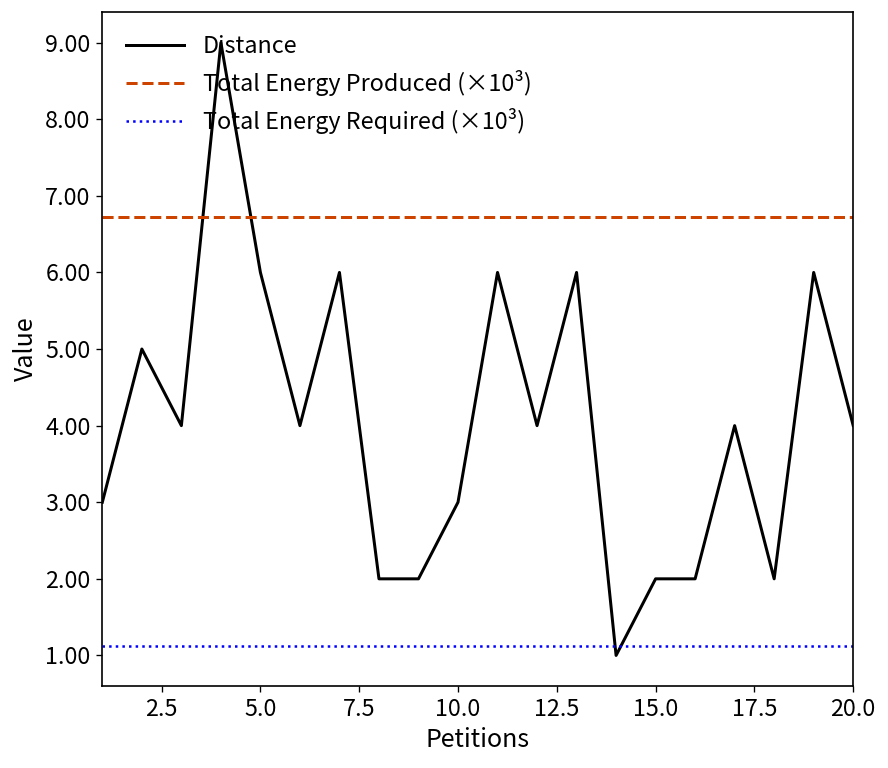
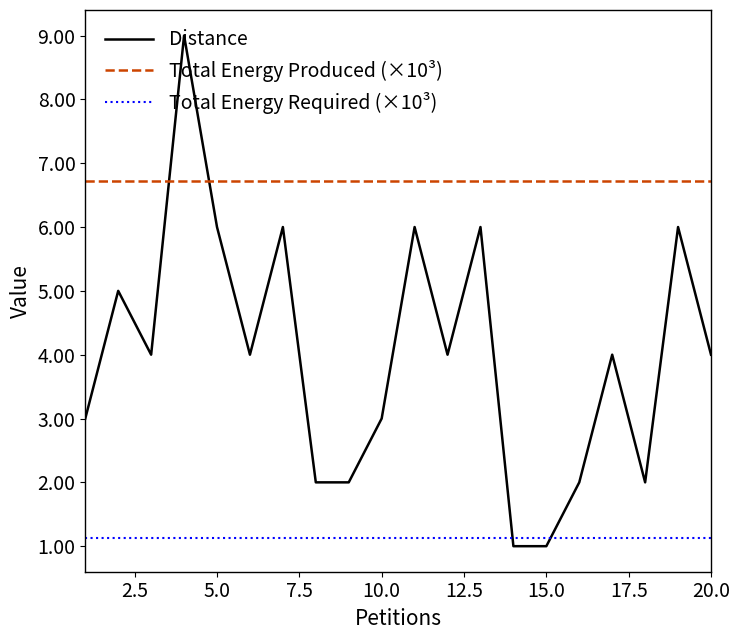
Distance, 15.0: 2 -> 1
